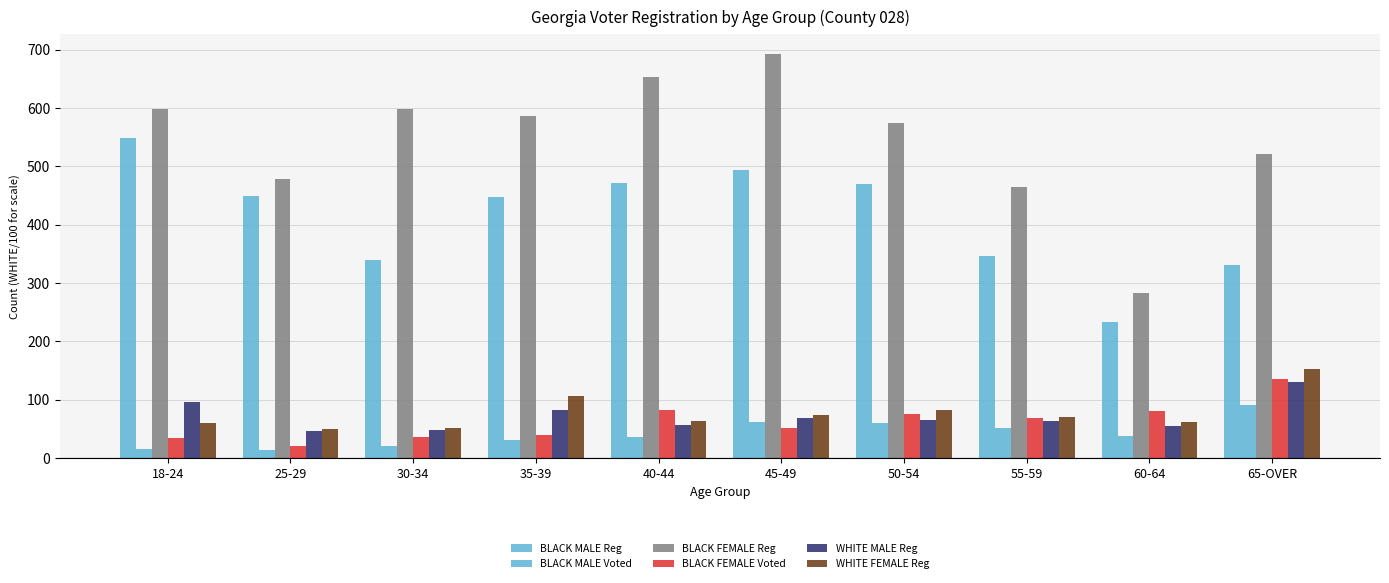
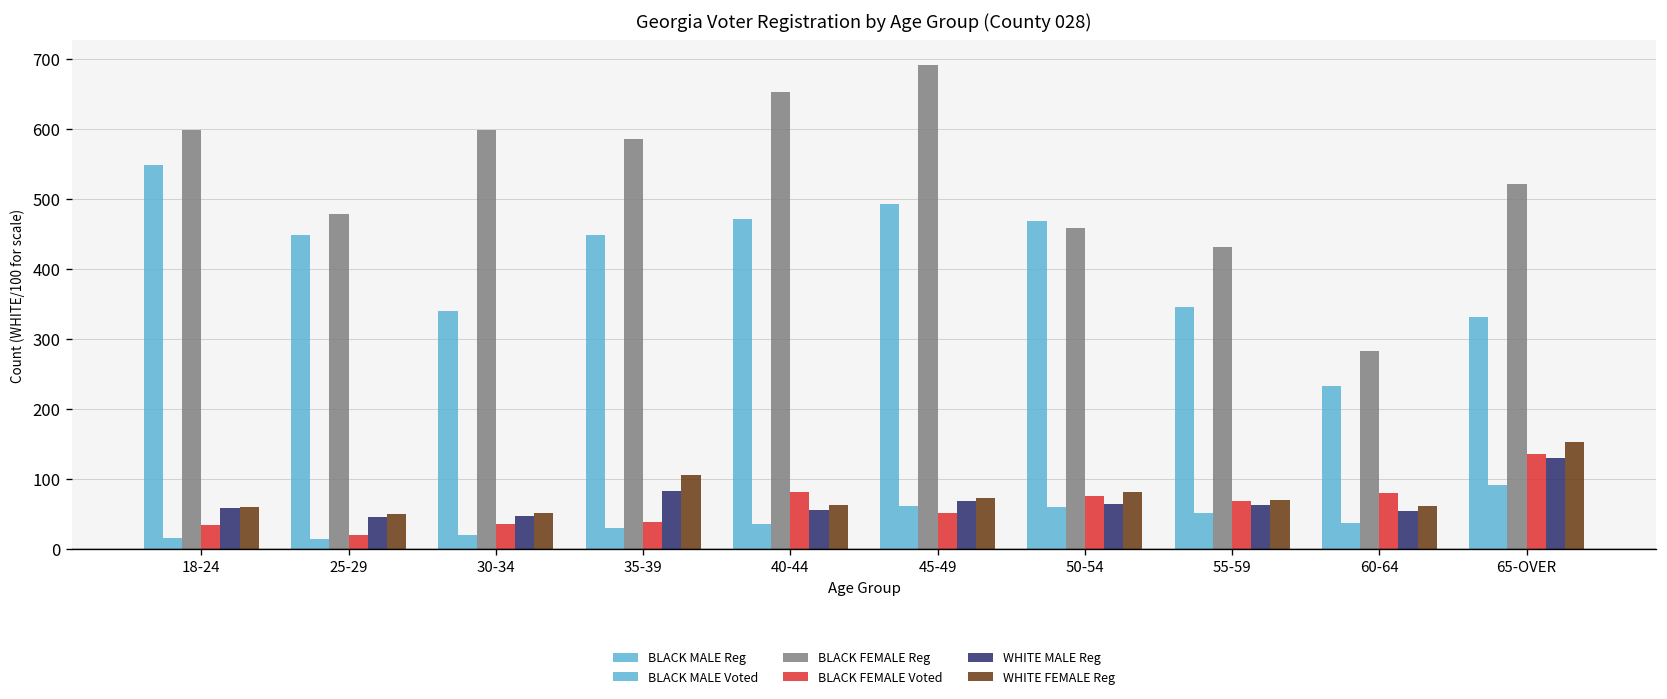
WHITE MALE Reg, 18-24: 100 -> 60
BLACK FEMALE Reg, 50-54: 580 -> 460
BLACK FEMALE Reg, 55-59: 470 -> 430
